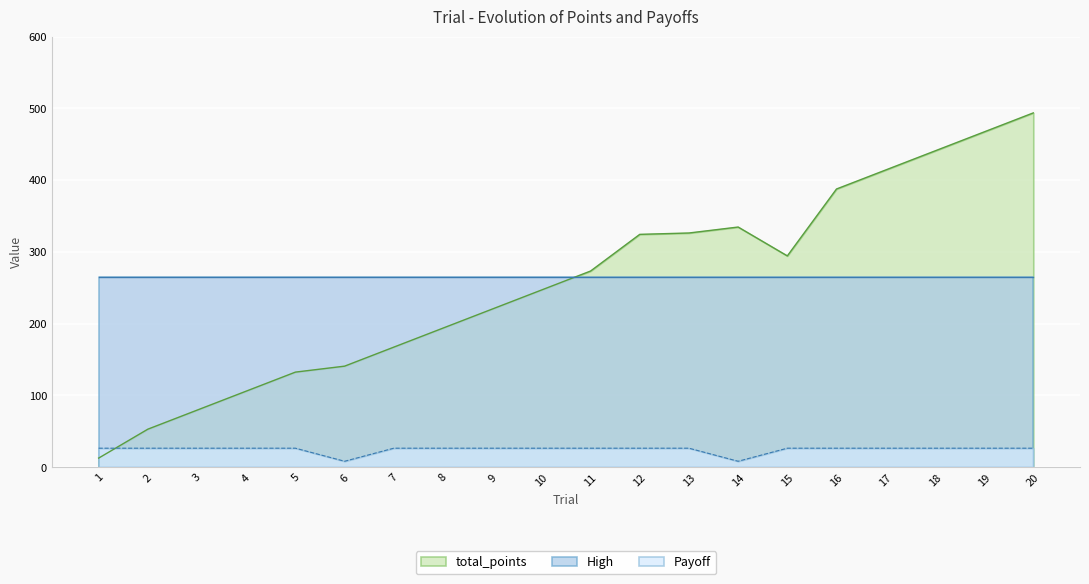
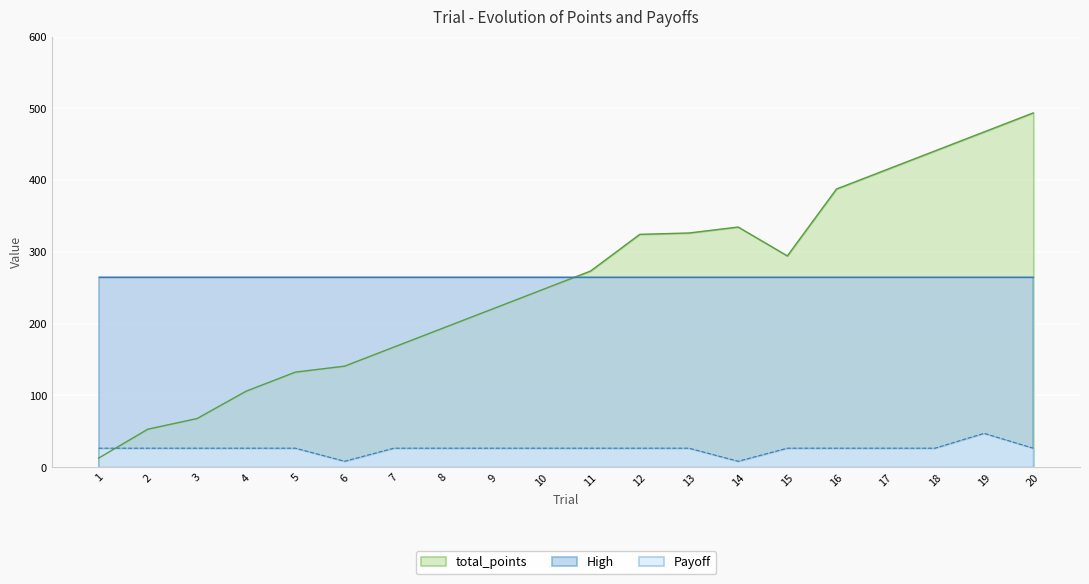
total_points, 3: 80 -> 70
Payoff, 19: 30 -> 50
